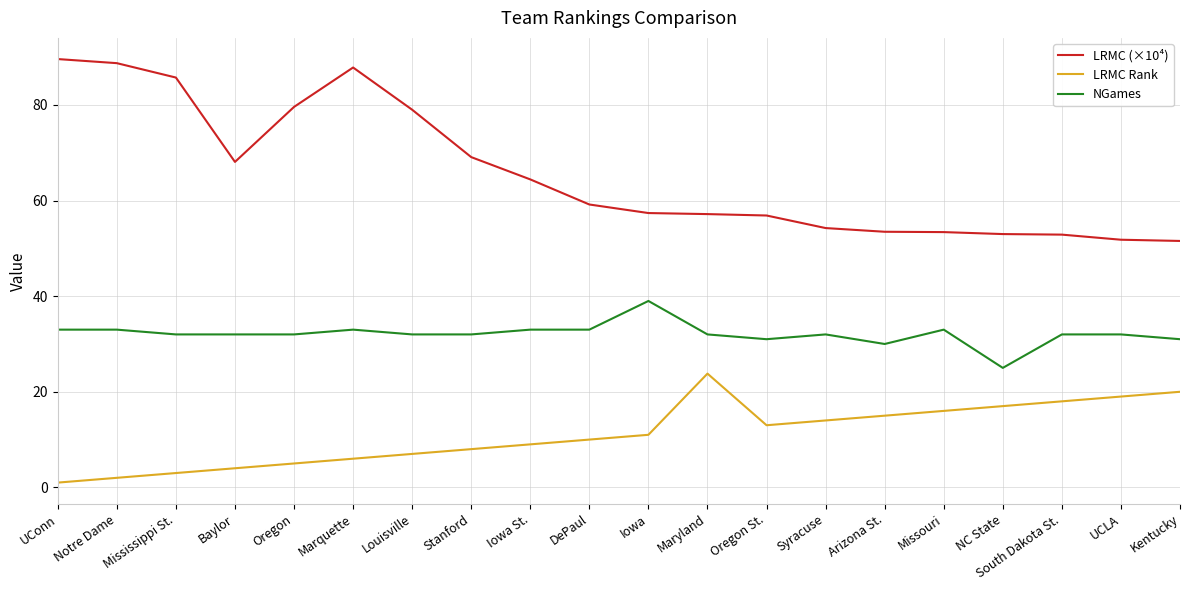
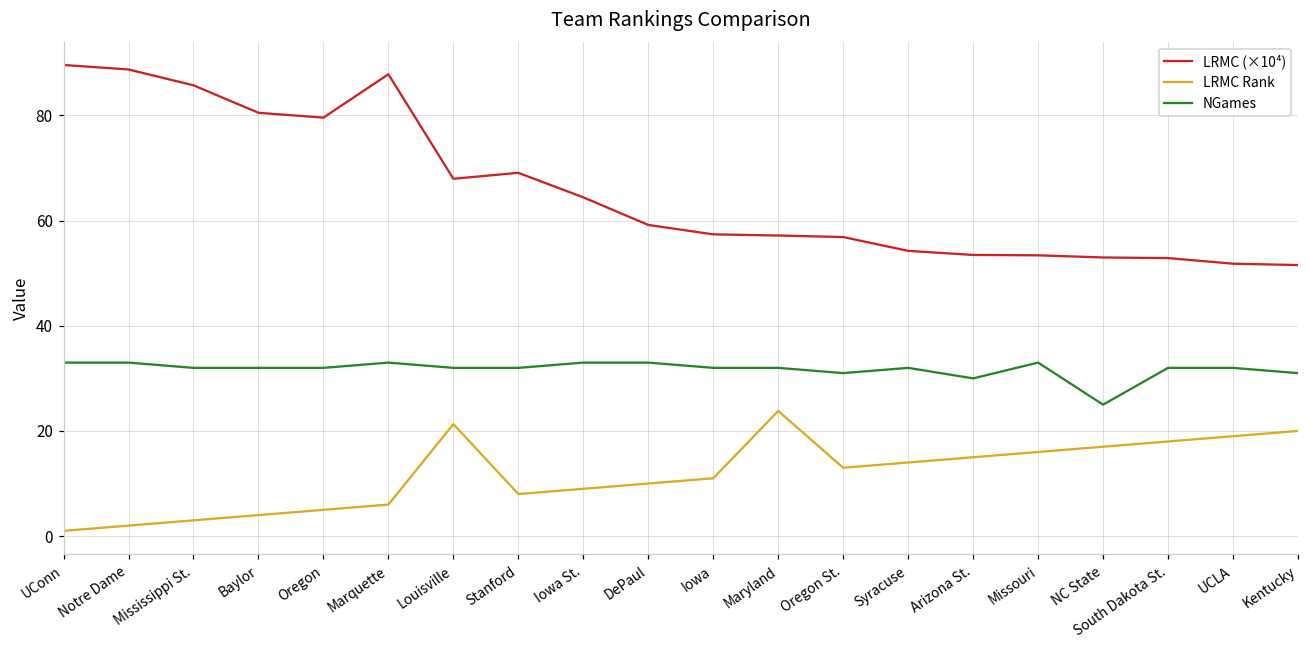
LRMC (×10⁴), Baylor: 68 -> 81
LRMC (×10⁴), Louisville: 79 -> 68
LRMC Rank, Louisville: 7 -> 21
NGames, Iowa: 39 -> 32
